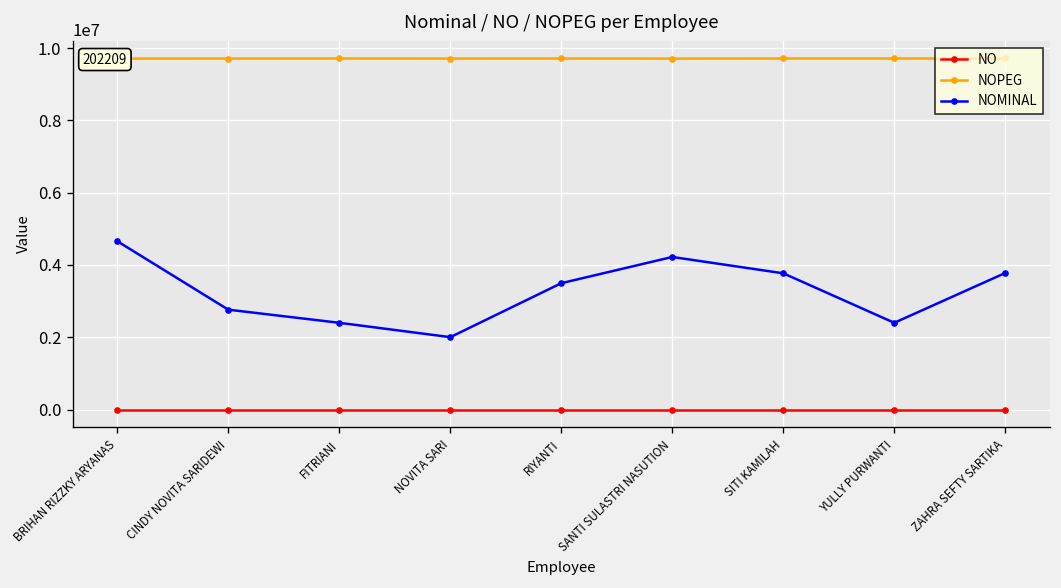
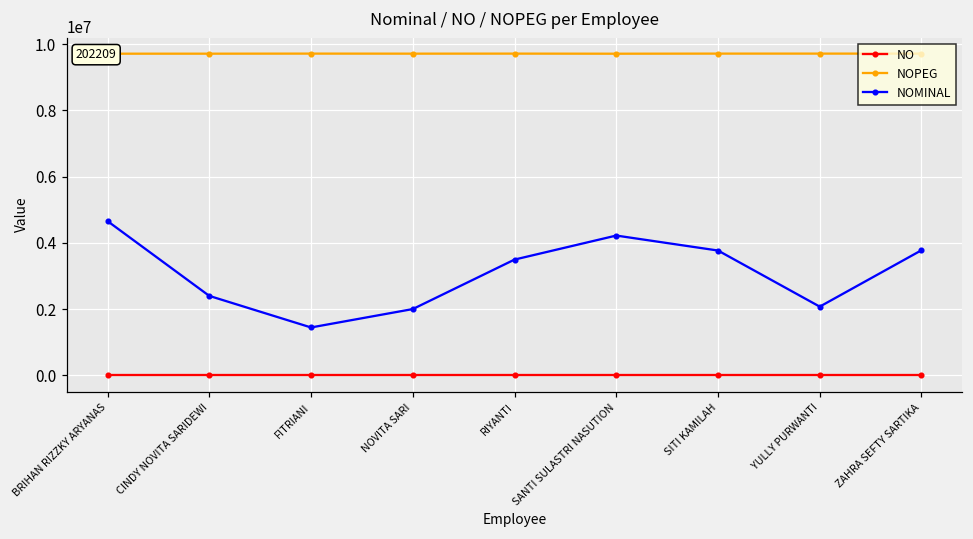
NOMINAL, CINDY NOVITA SARIDEWI: 2800000 -> 2400000
NOMINAL, FITRIANI: 2400000 -> 1400000
NOMINAL, YULLY PURWANTI: 2400000 -> 2100000
